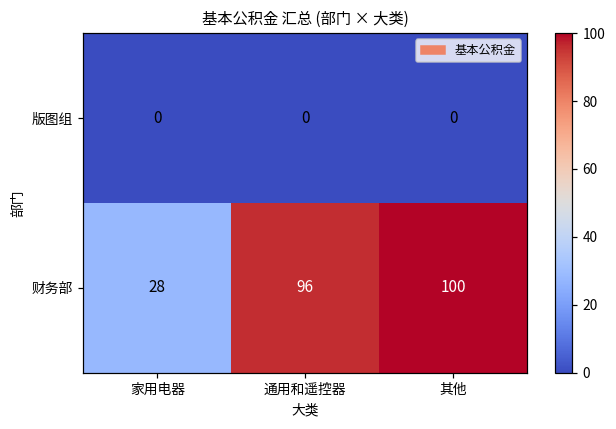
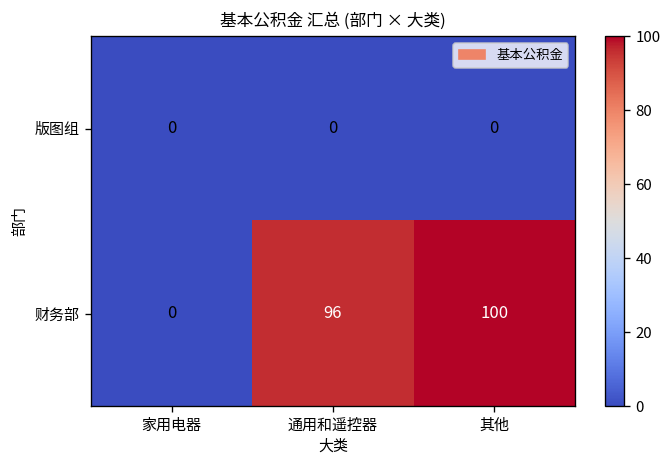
财务部, 家用电器: 28 -> 0
